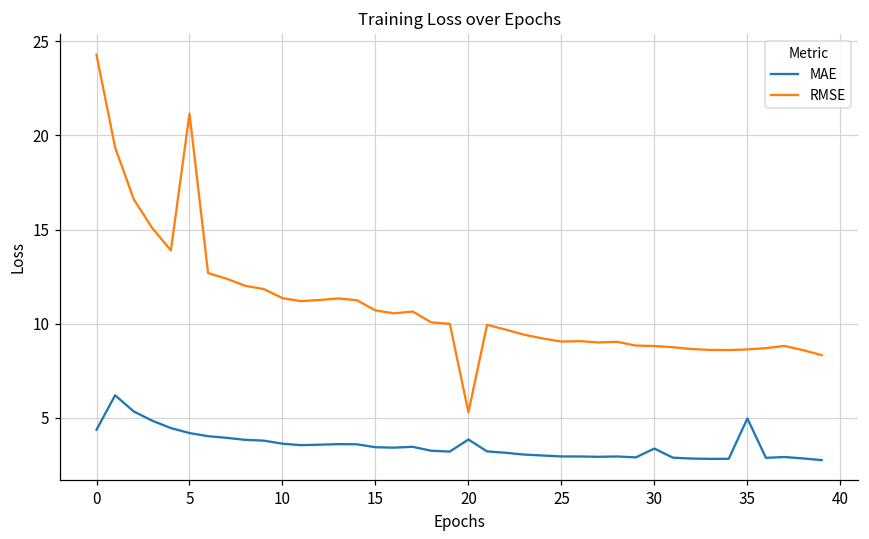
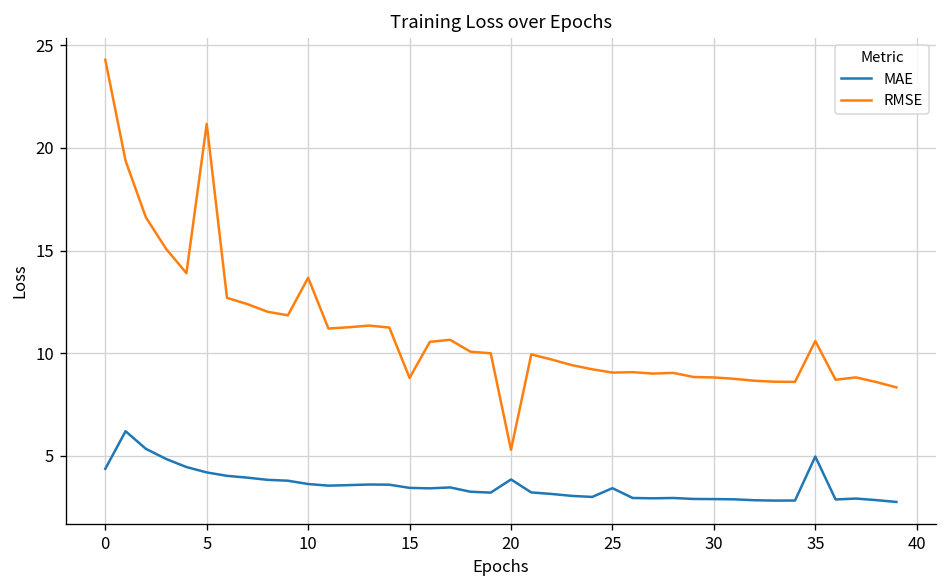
RMSE, 10: 11.4 -> 13.7
RMSE, 15: 10.7 -> 8.8
MAE, 25: 3.0 -> 3.4
MAE, 30: 3.4 -> 2.9
RMSE, 35: 8.6 -> 10.6
